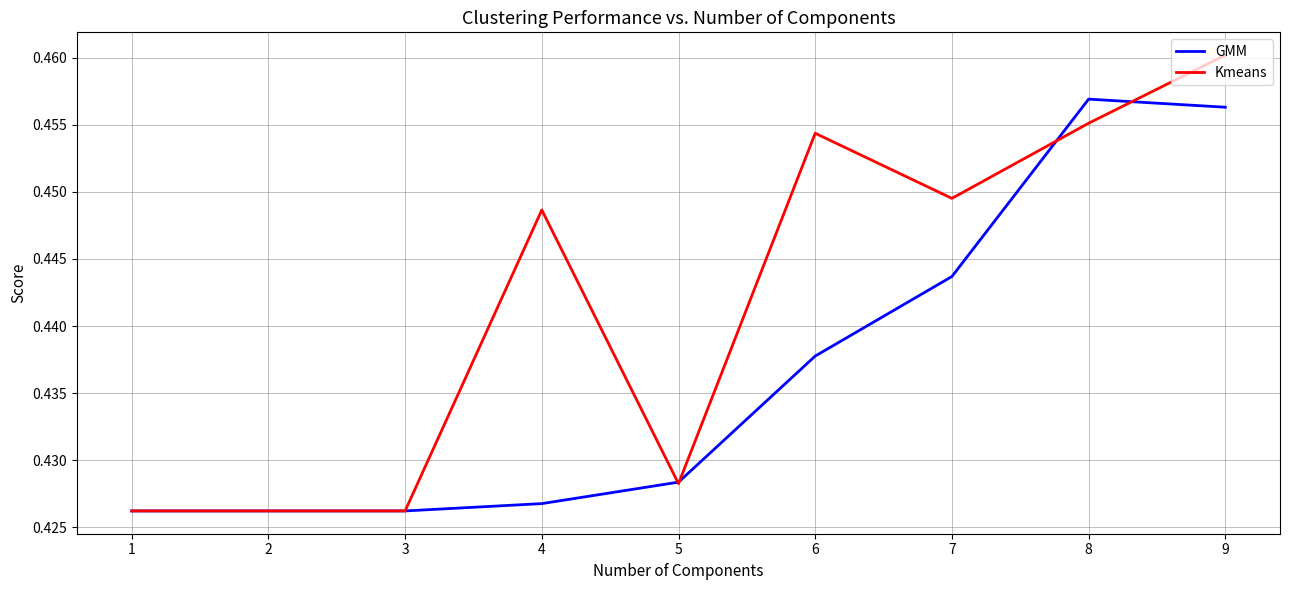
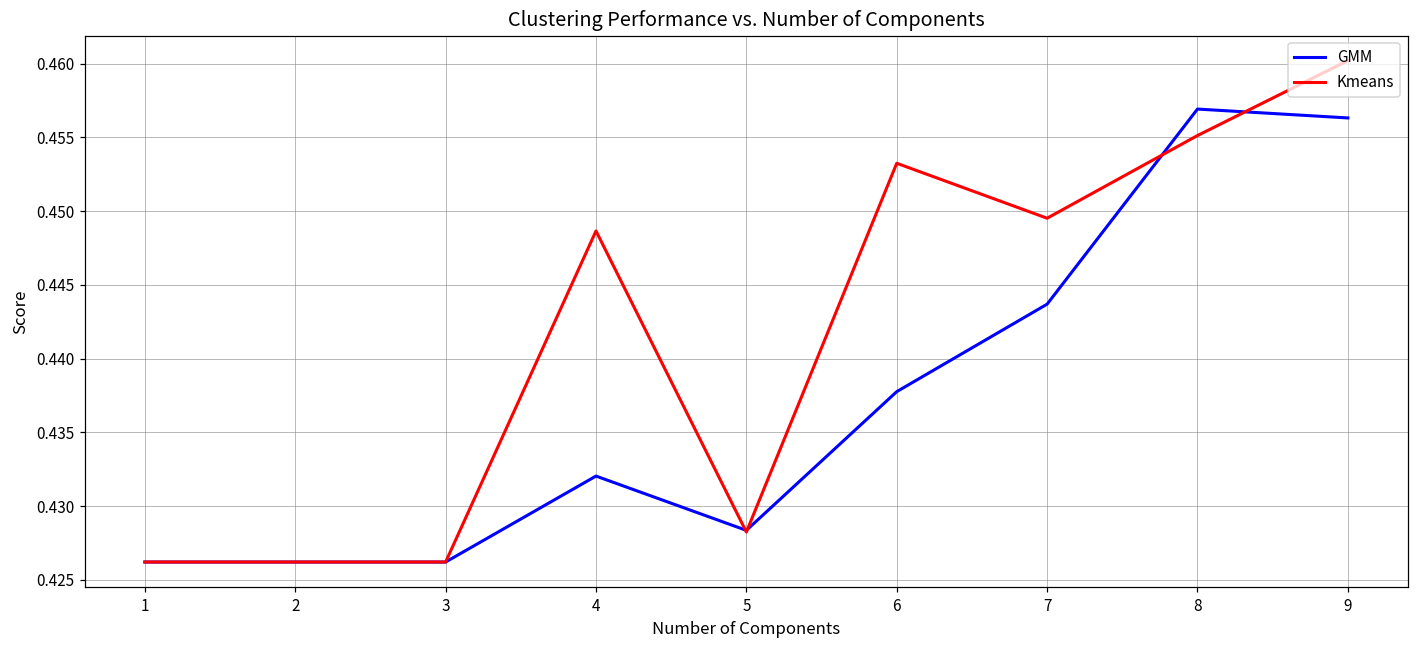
GMM, 4: 0.4268 -> 0.4320
Kmeans, 6: 0.4544 -> 0.4532
